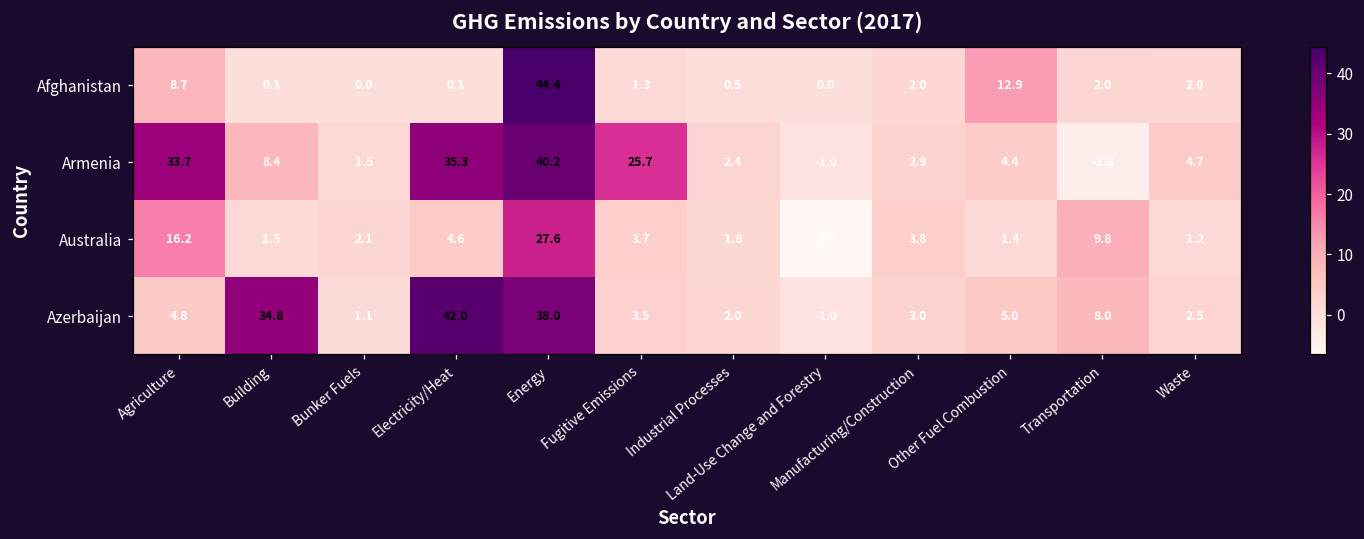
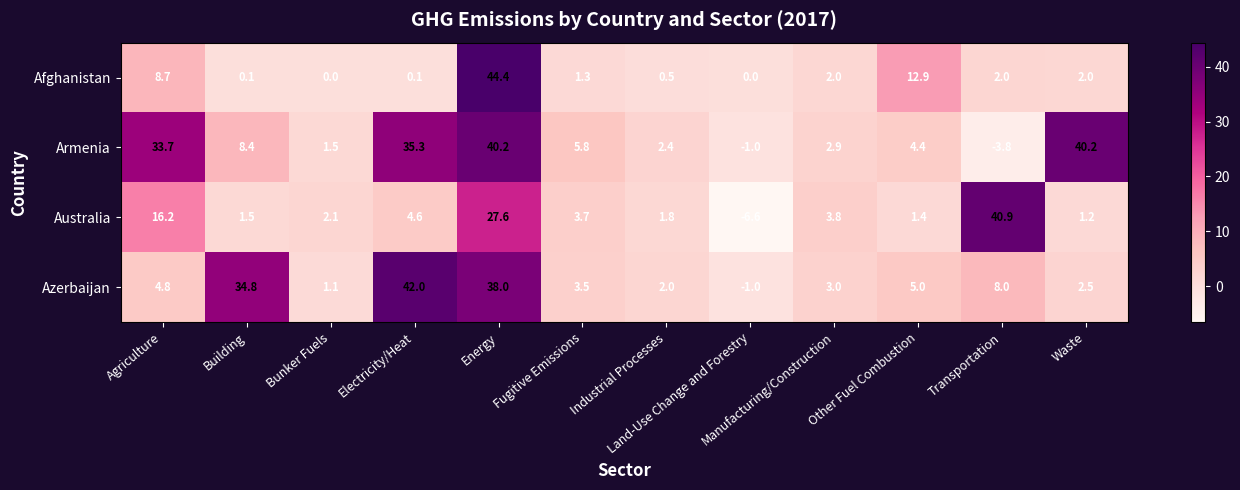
Armenia, Fugitive Emissions: 25.7 -> 5.8
Armenia, Waste: 4.7 -> 40.2
Australia, Transportation: 9.8 -> 40.9
